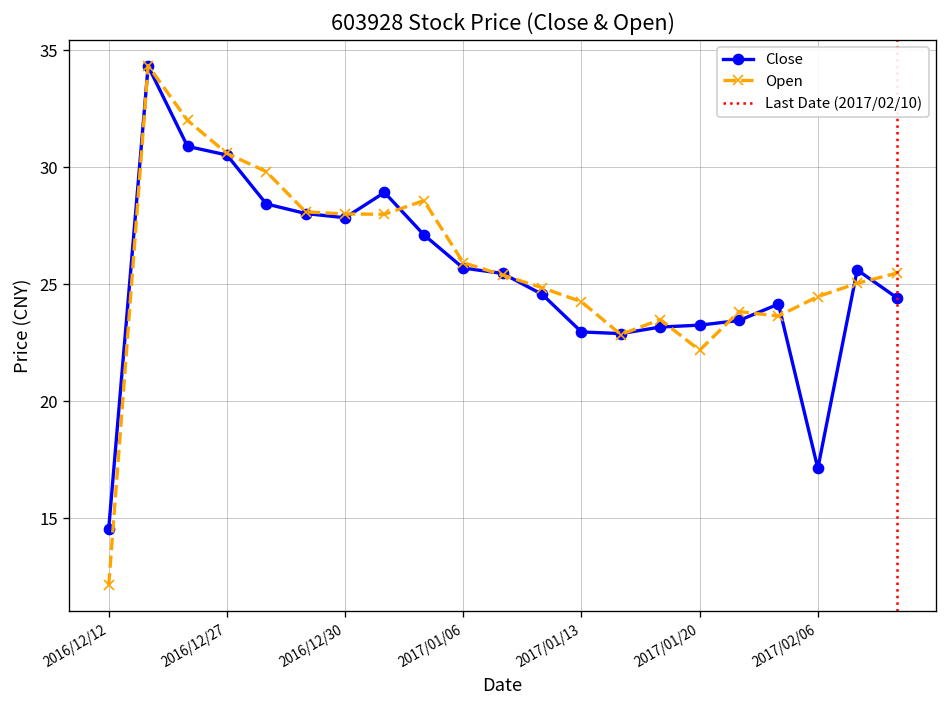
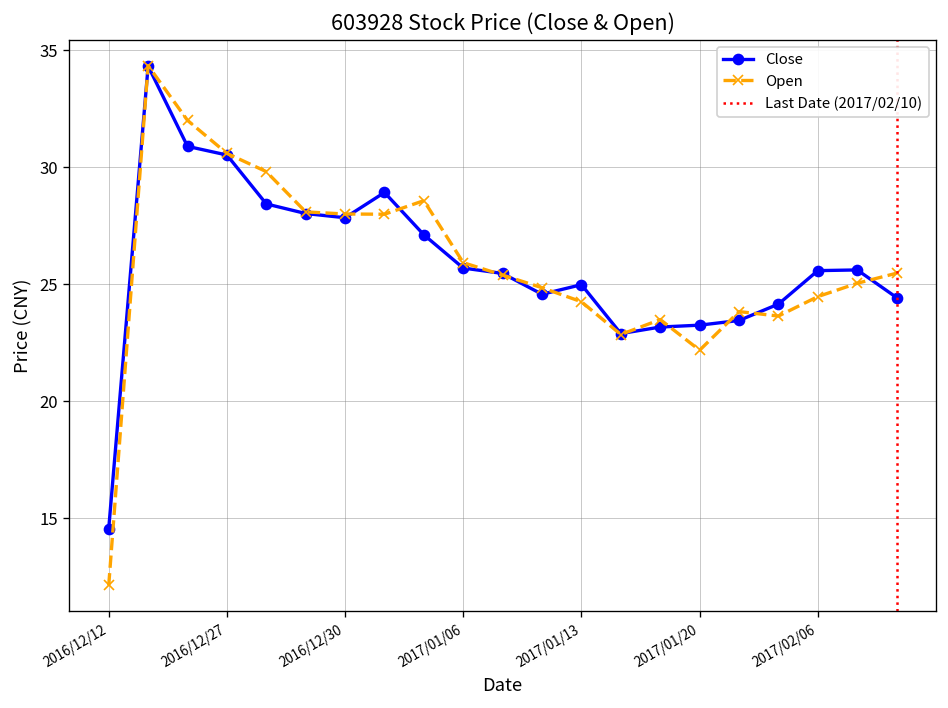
Close, 2017/01/13: 23.0 -> 25.0
Close, 2017/02/06: 17.1 -> 25.6
